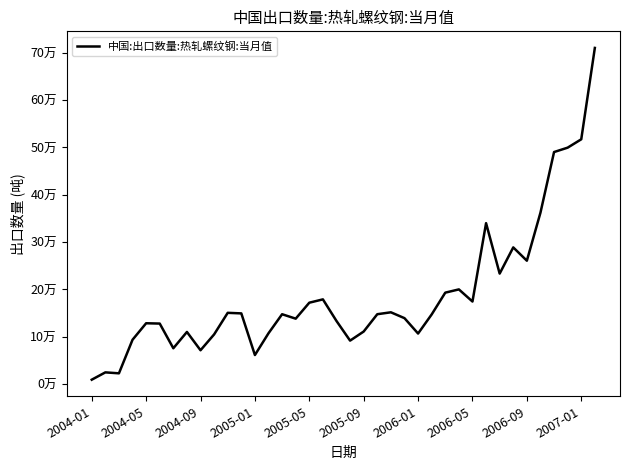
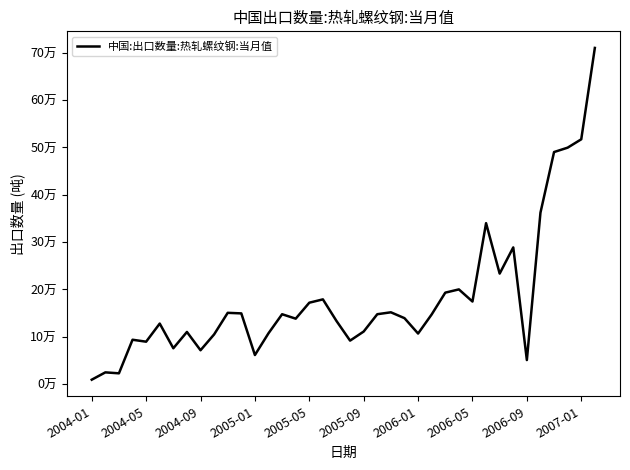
2004-05: 13万 -> 9万
2006-09: 26万 -> 5万
